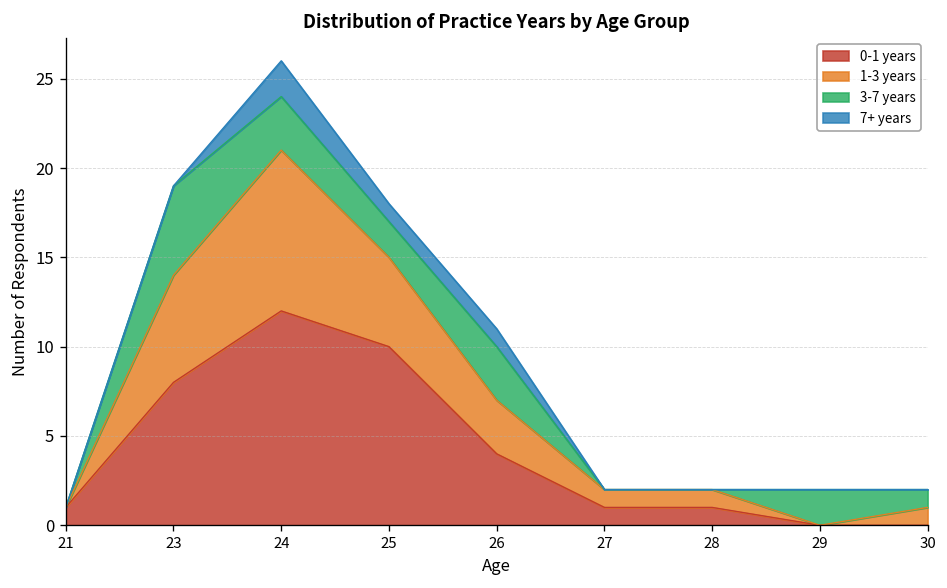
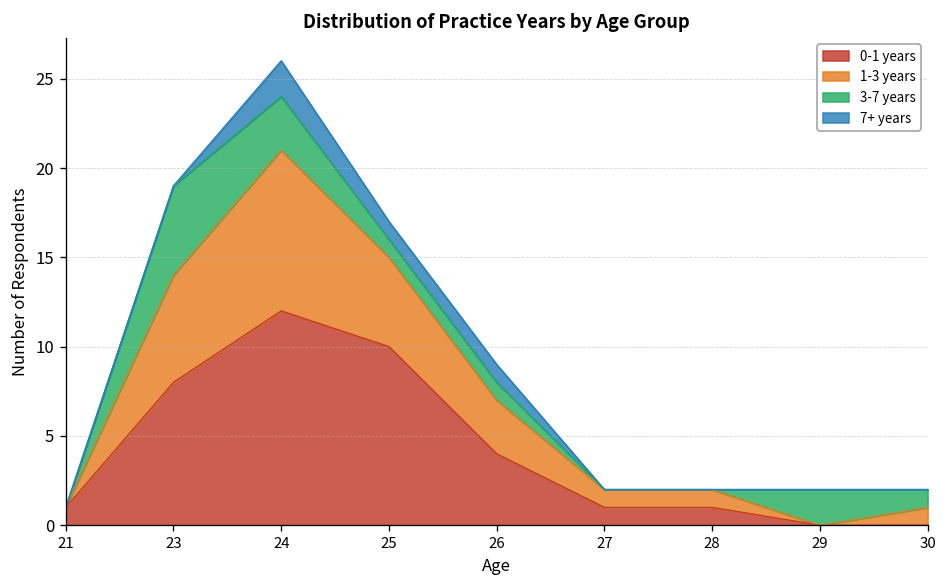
3-7 years, 25: 2 -> 1
3-7 years, 26: 3 -> 1
